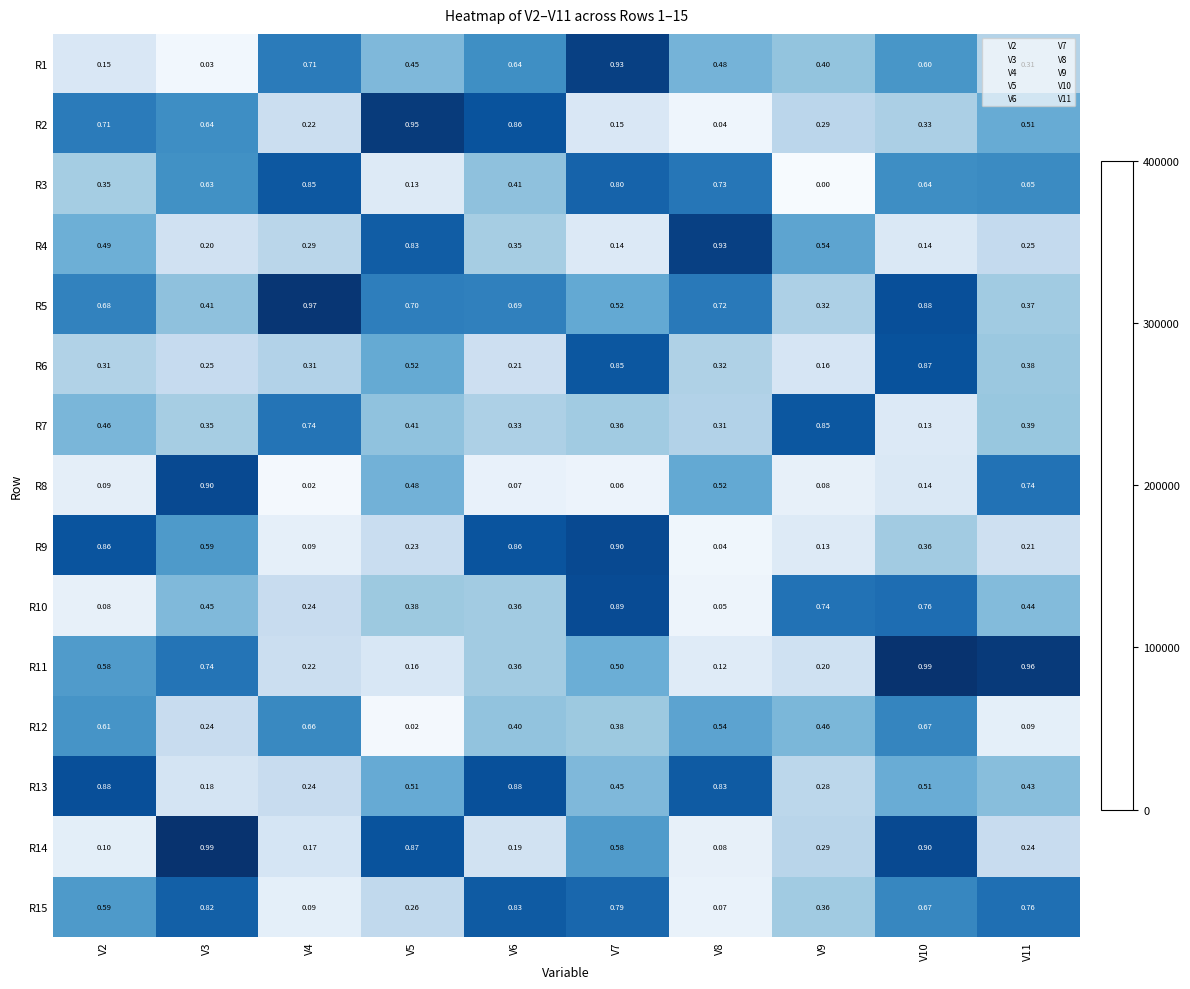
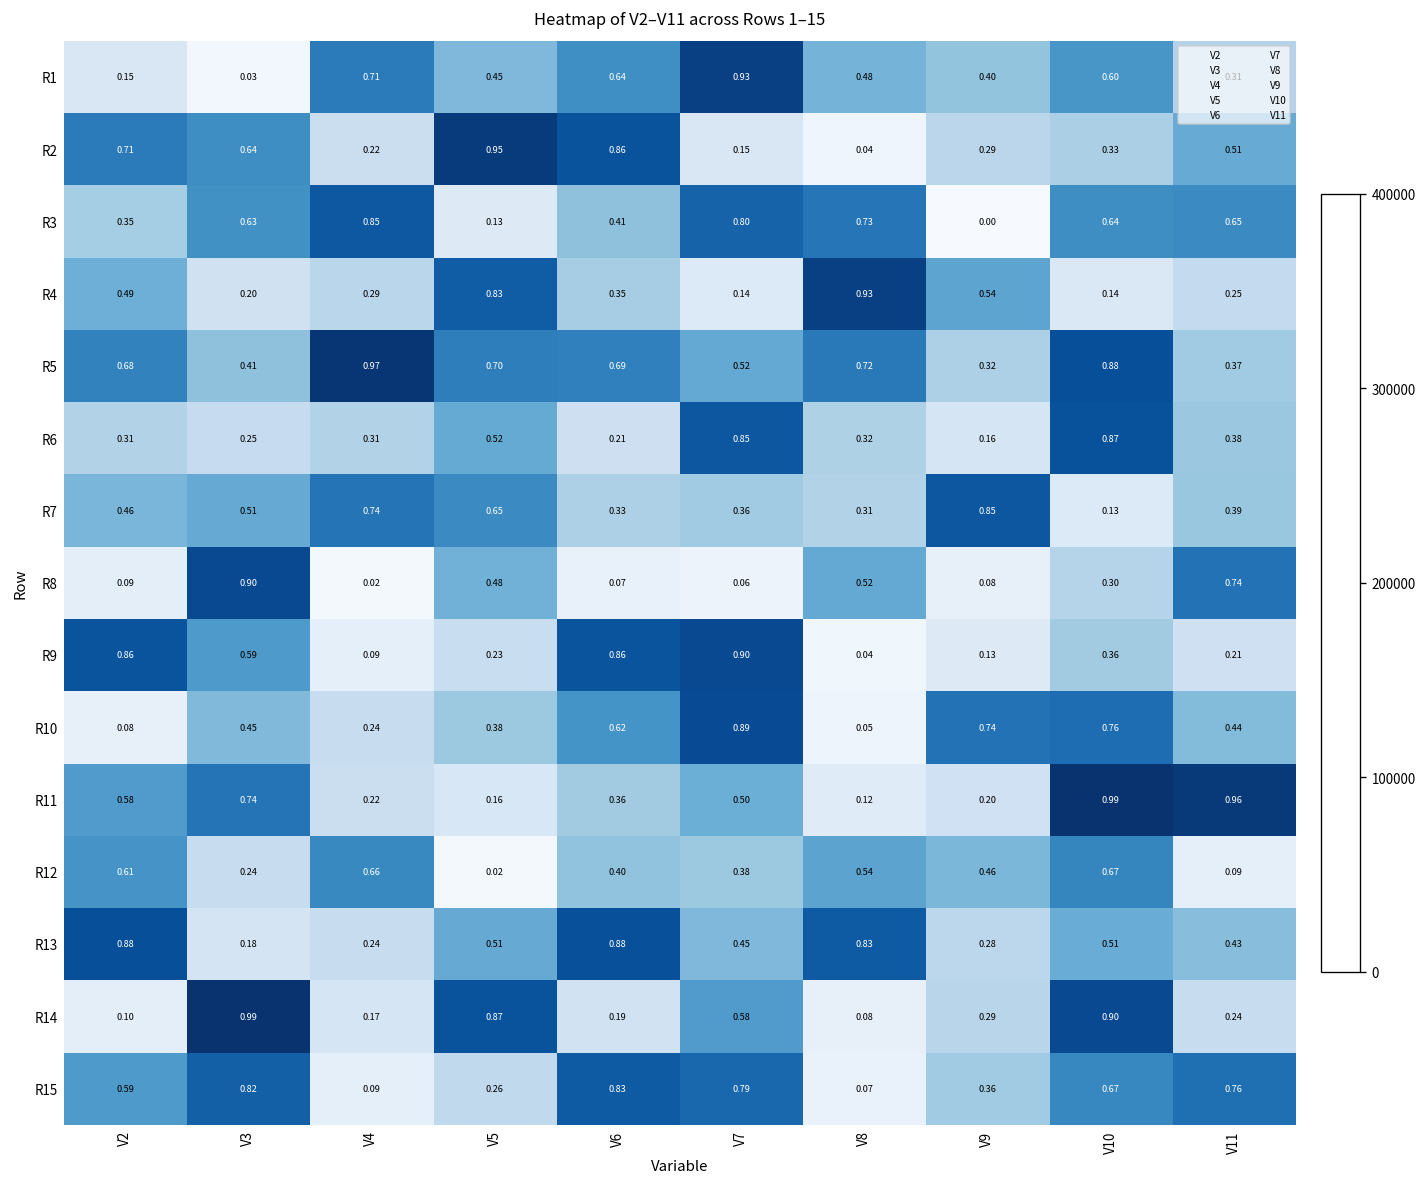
R7, V3: 0.35 -> 0.51
R7, V5: 0.41 -> 0.65
R8, V10: 0.14 -> 0.30
R10, V6: 0.36 -> 0.62
